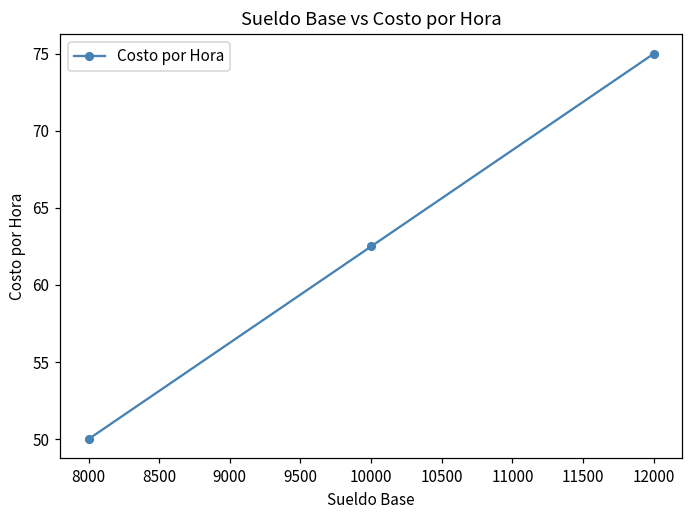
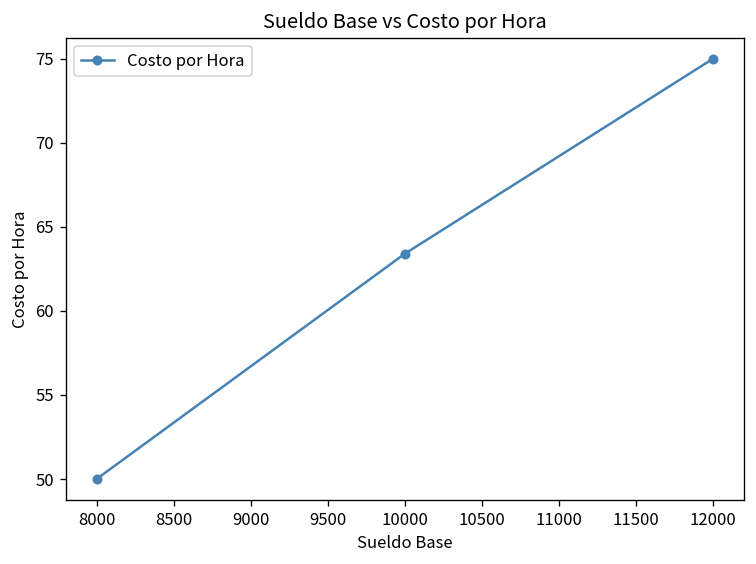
10000: 62.5 -> 63.4
